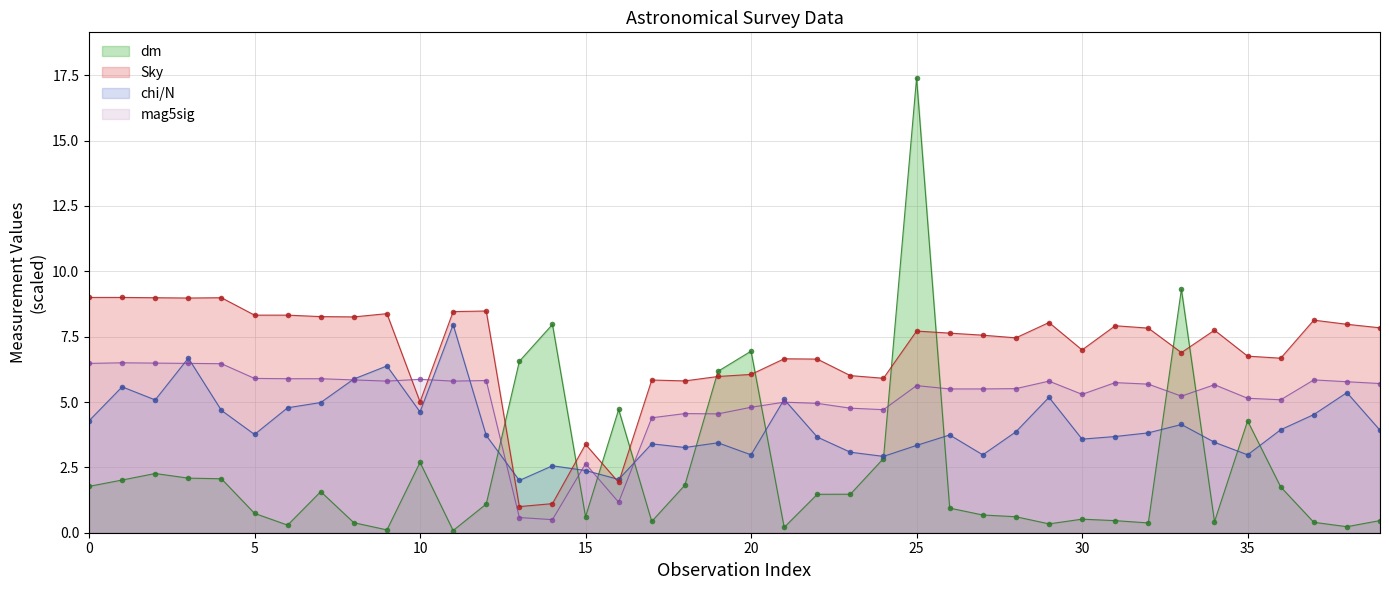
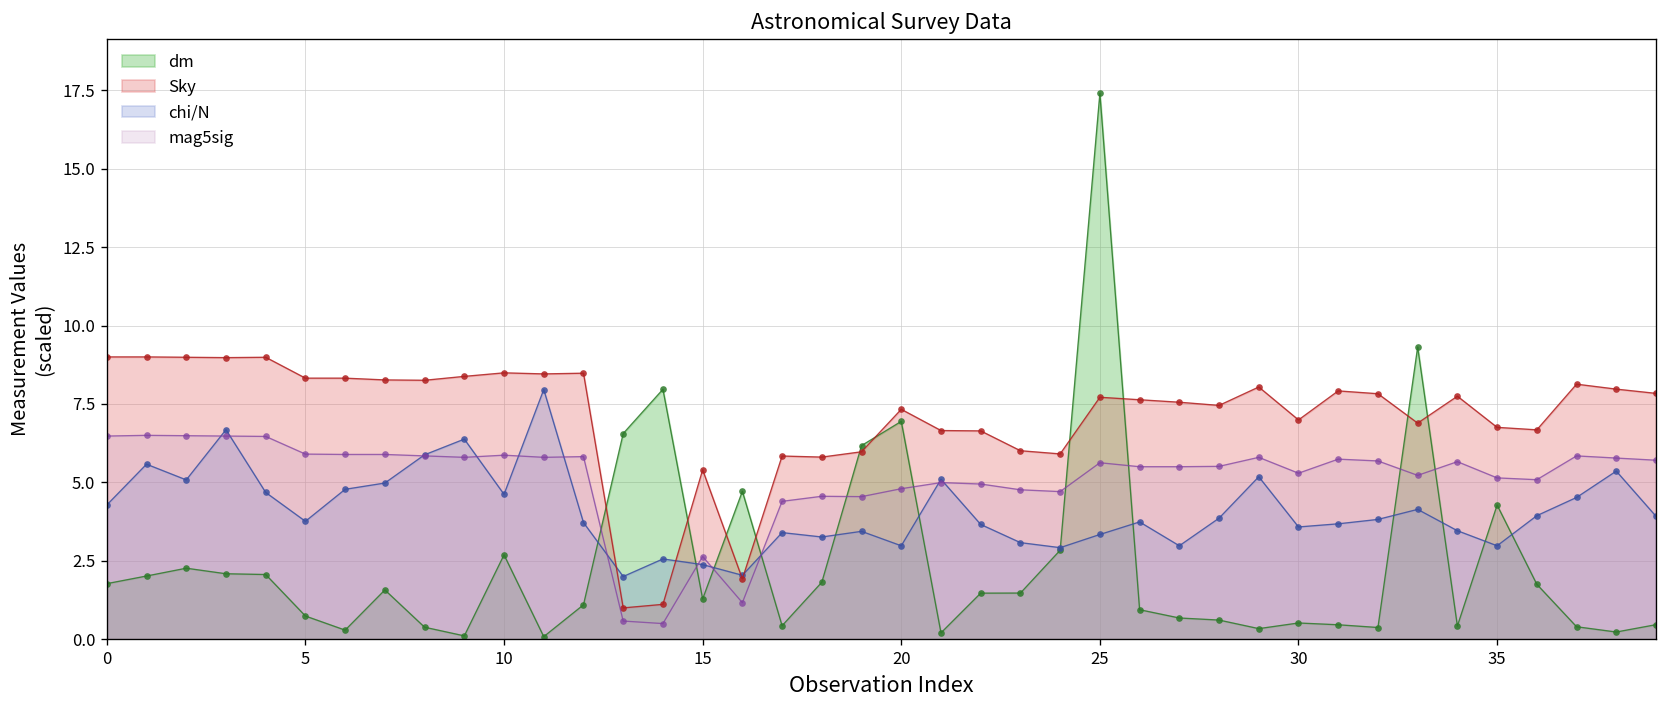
Sky, 10: 5.0 -> 8.5
dm, 15: 0.6 -> 1.3
Sky, 15: 3.4 -> 5.4
Sky, 20: 6.1 -> 7.3
